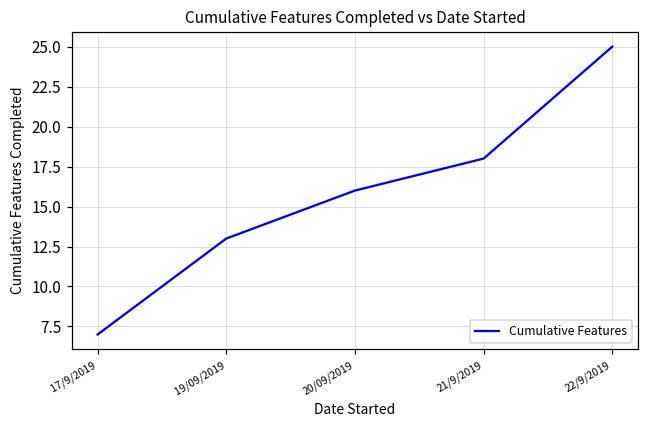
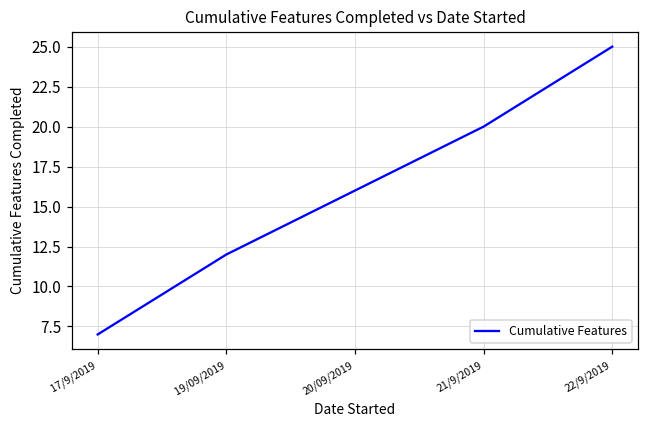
19/09/2019: 13 -> 12
21/9/2019: 18 -> 20
